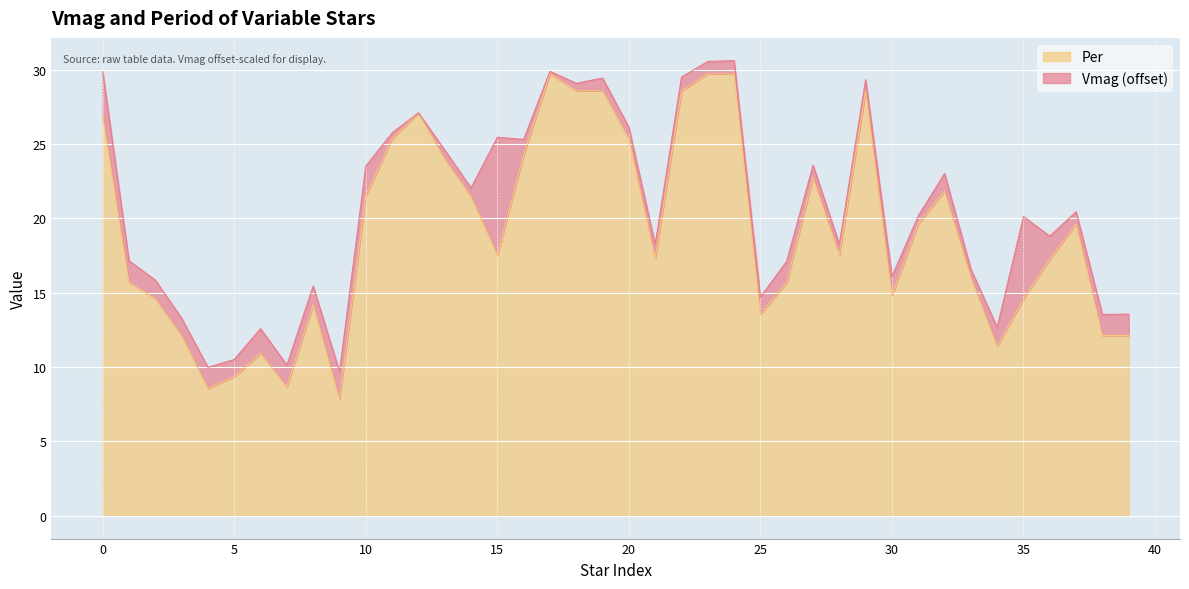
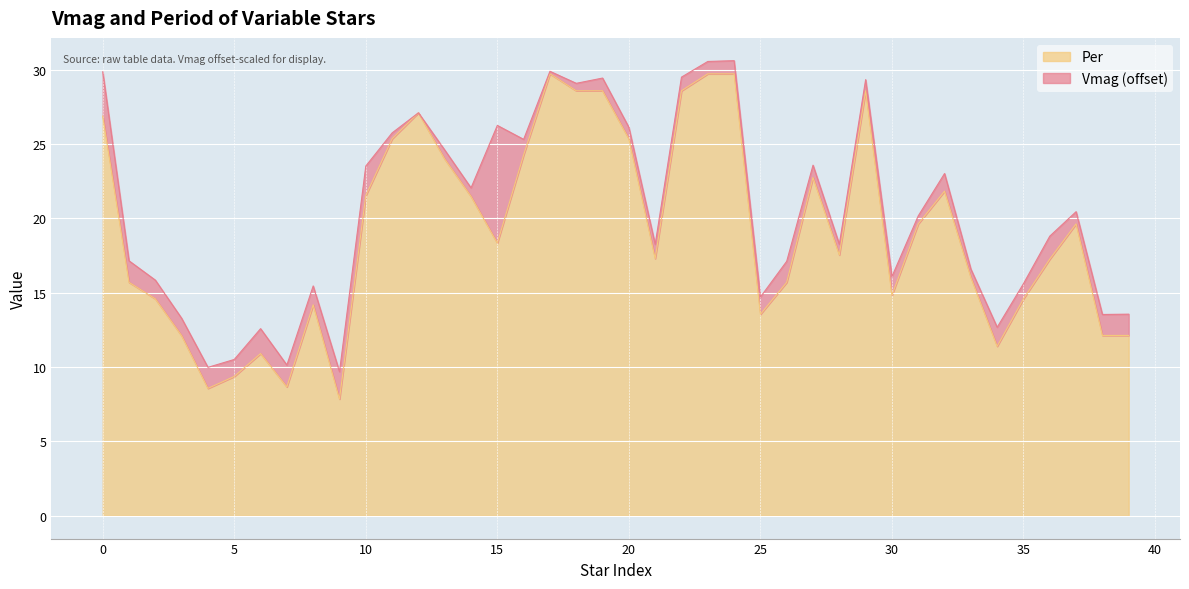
Per, 15: 17.5 -> 18.3
Vmag (offset), 35: 5.5 -> 1.0
